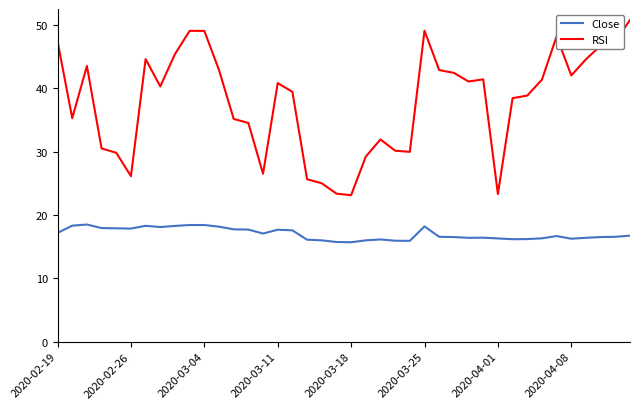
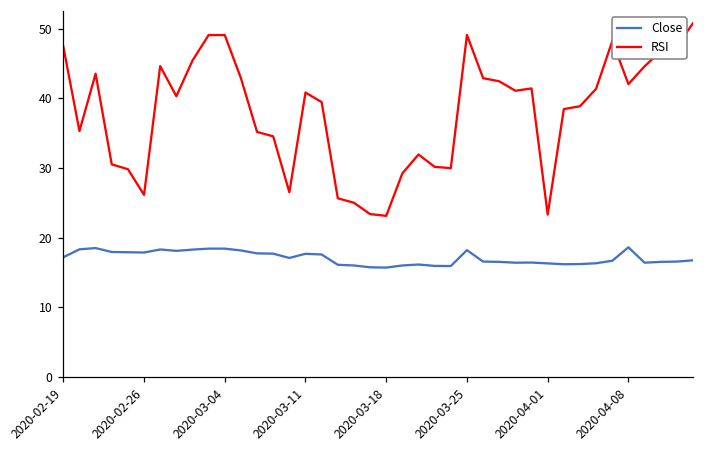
Close, 2020-04-08: 16 -> 19
